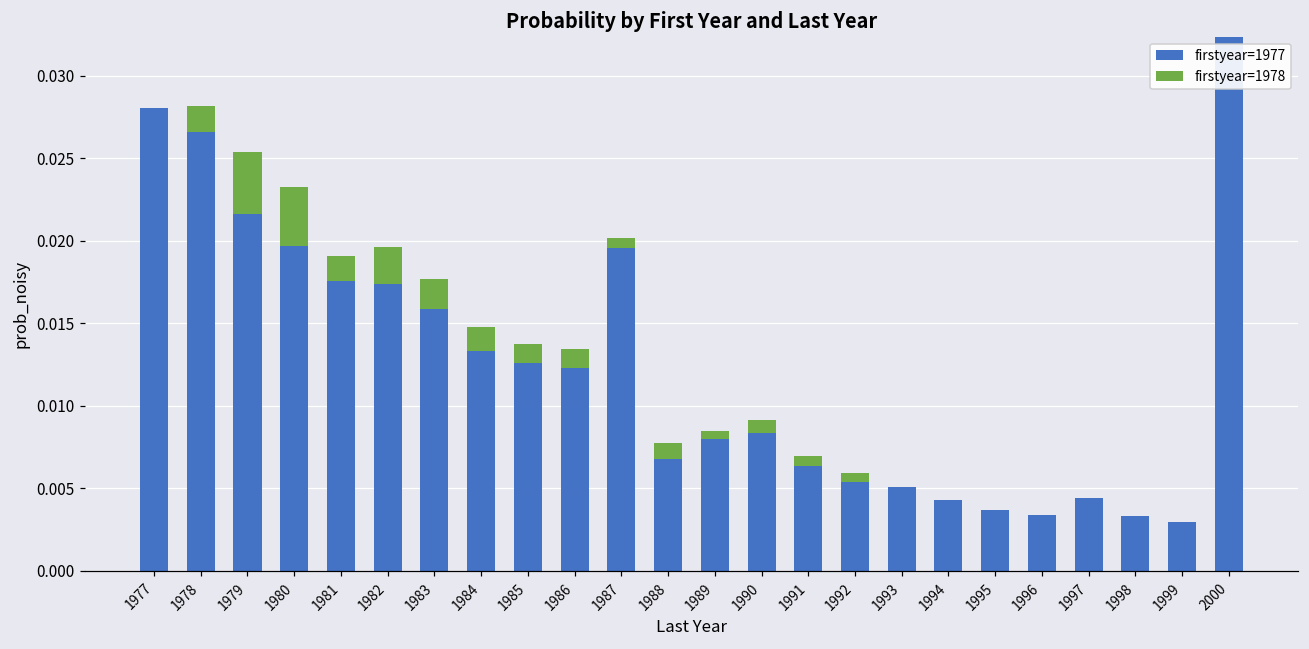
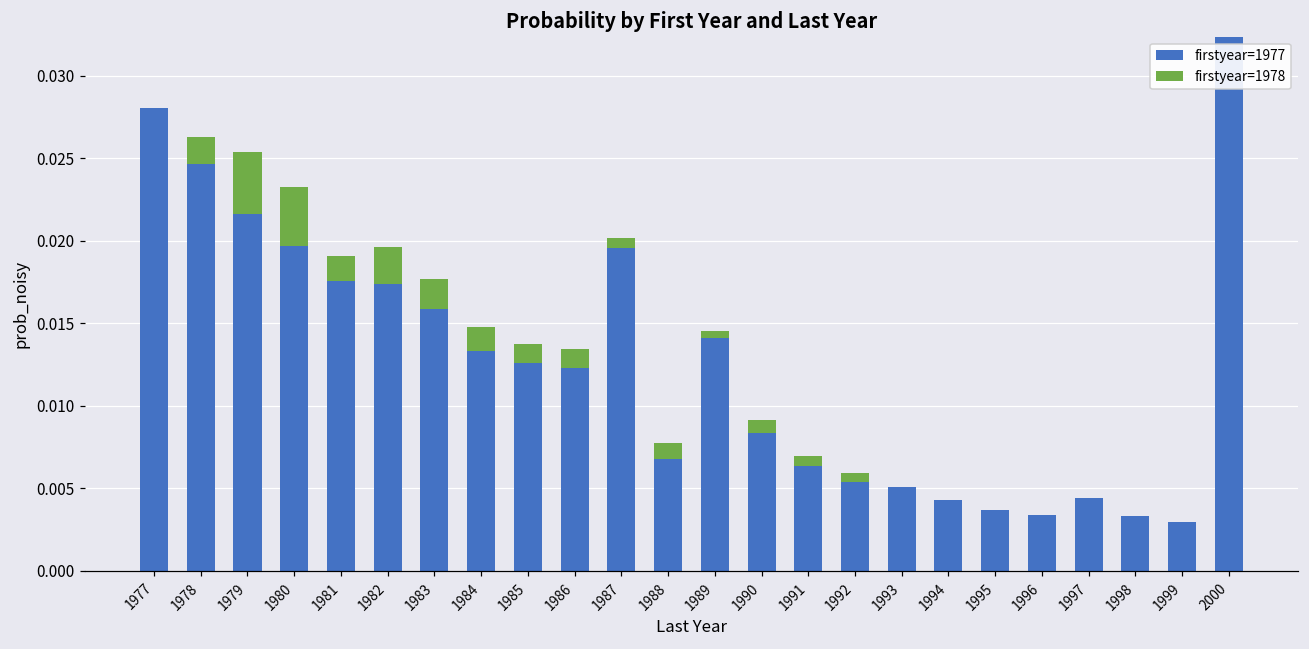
firstyear=1977, 1978: 0.0266 -> 0.0247
firstyear=1977, 1989: 0.0080 -> 0.0141
